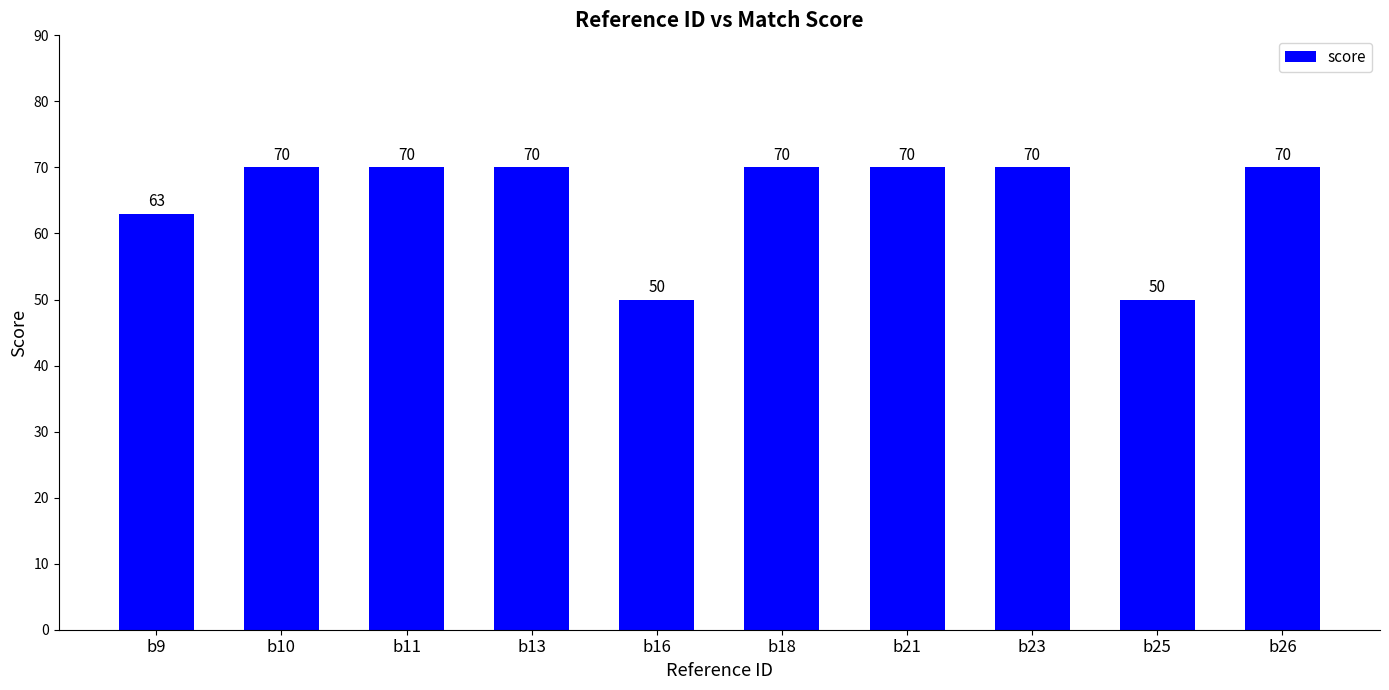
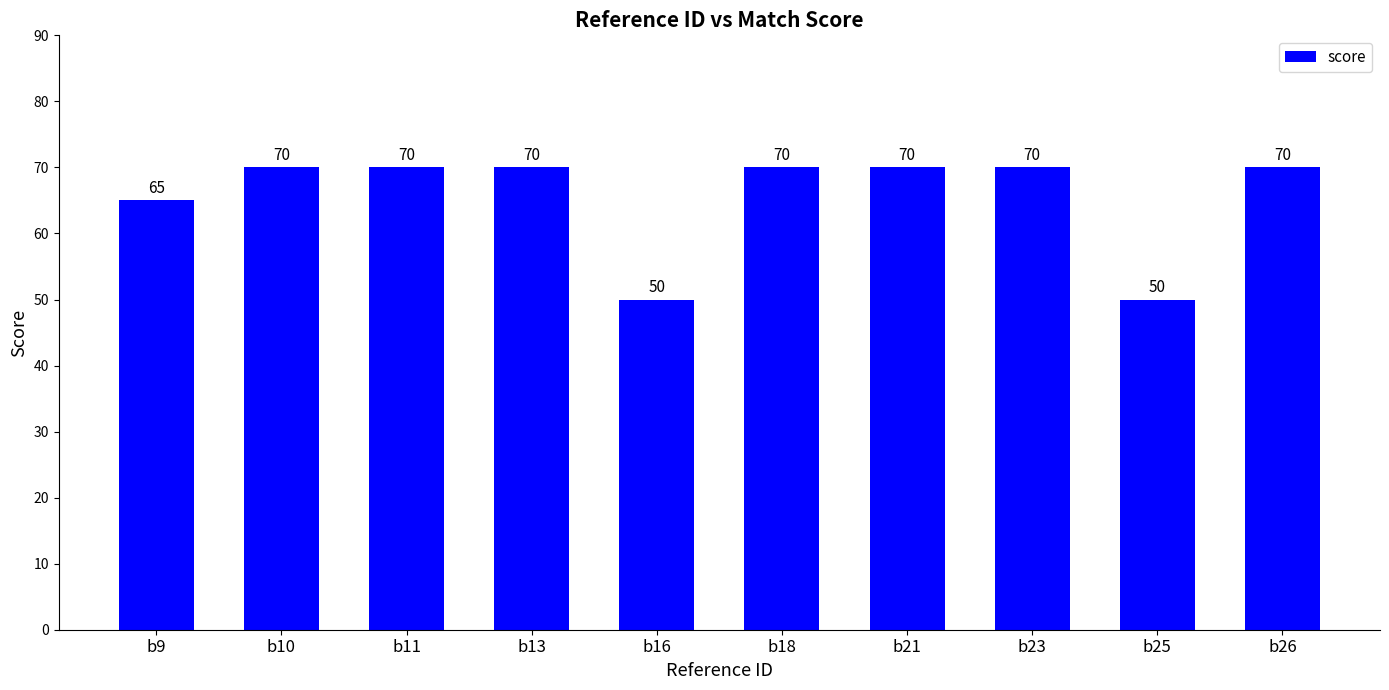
b9: 63 -> 65
